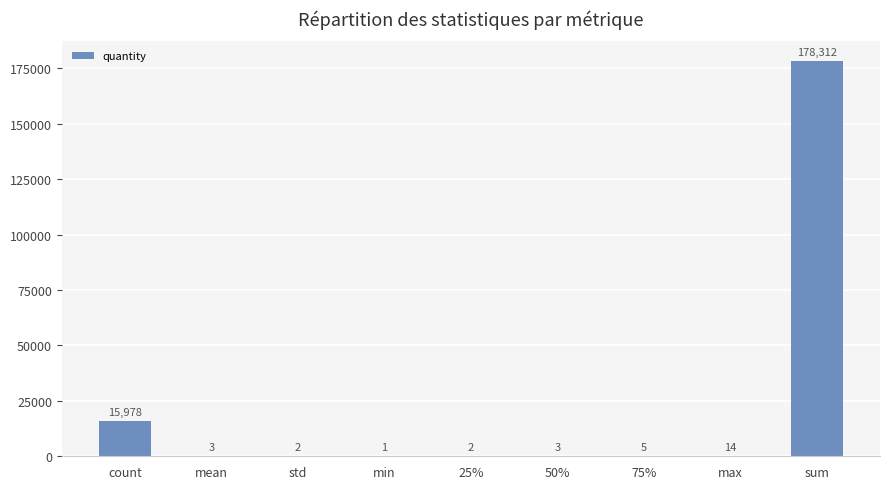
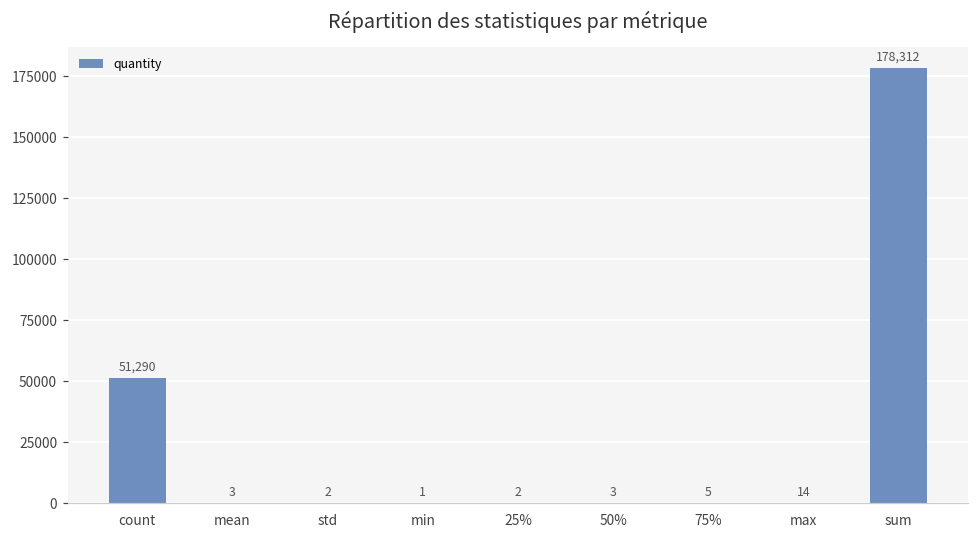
count: 15,978 -> 51,290
